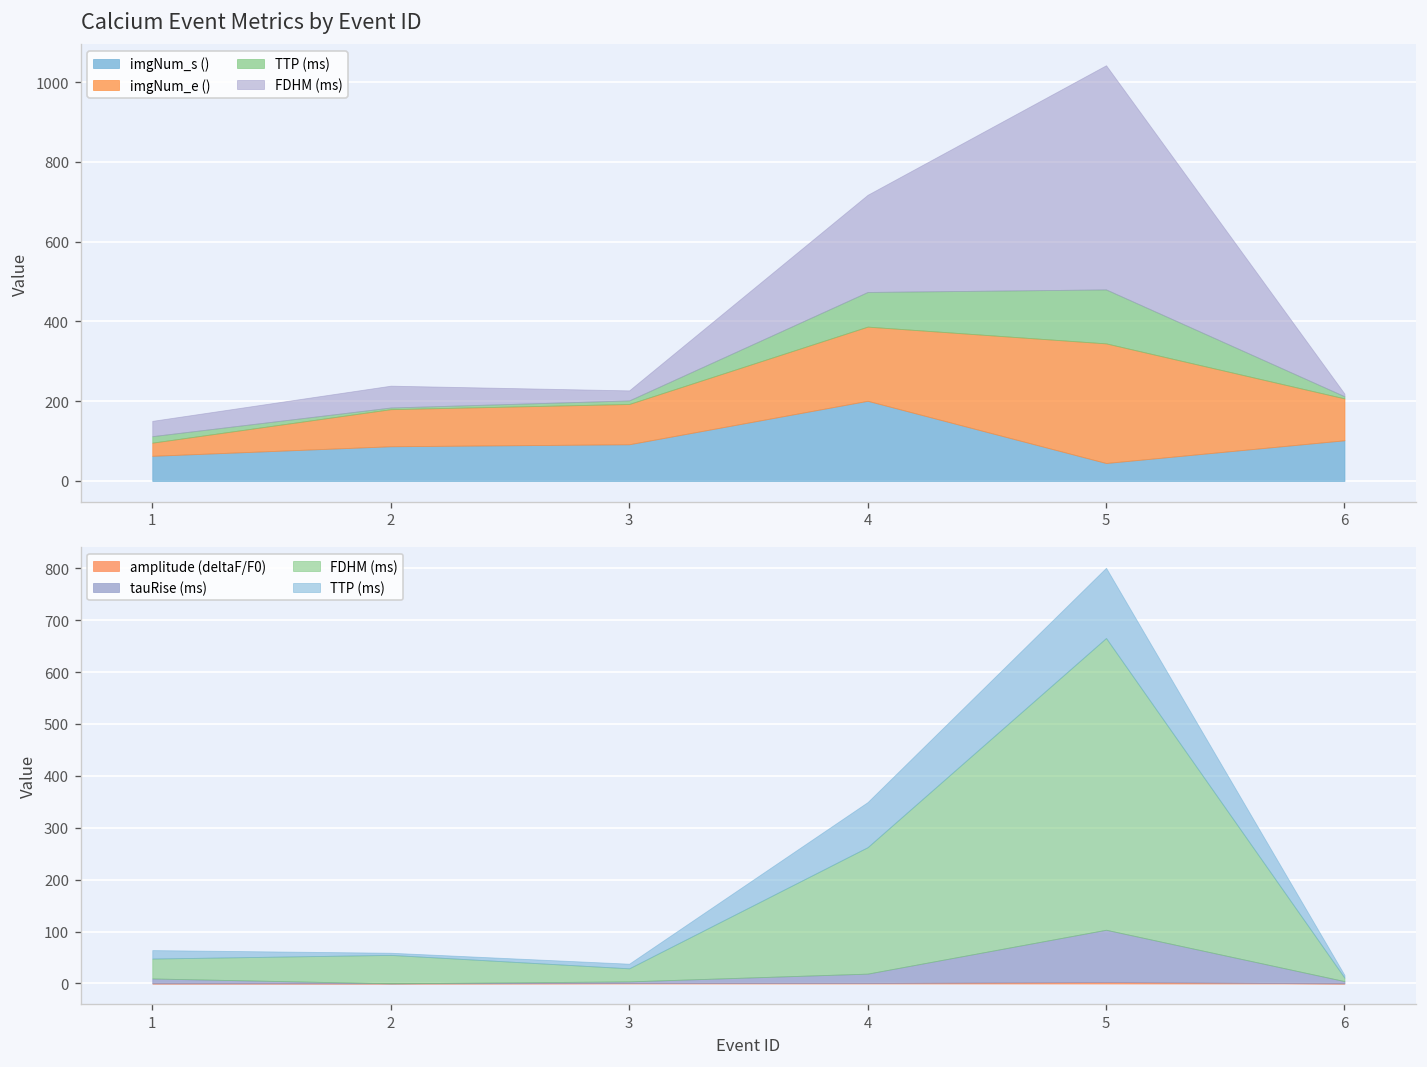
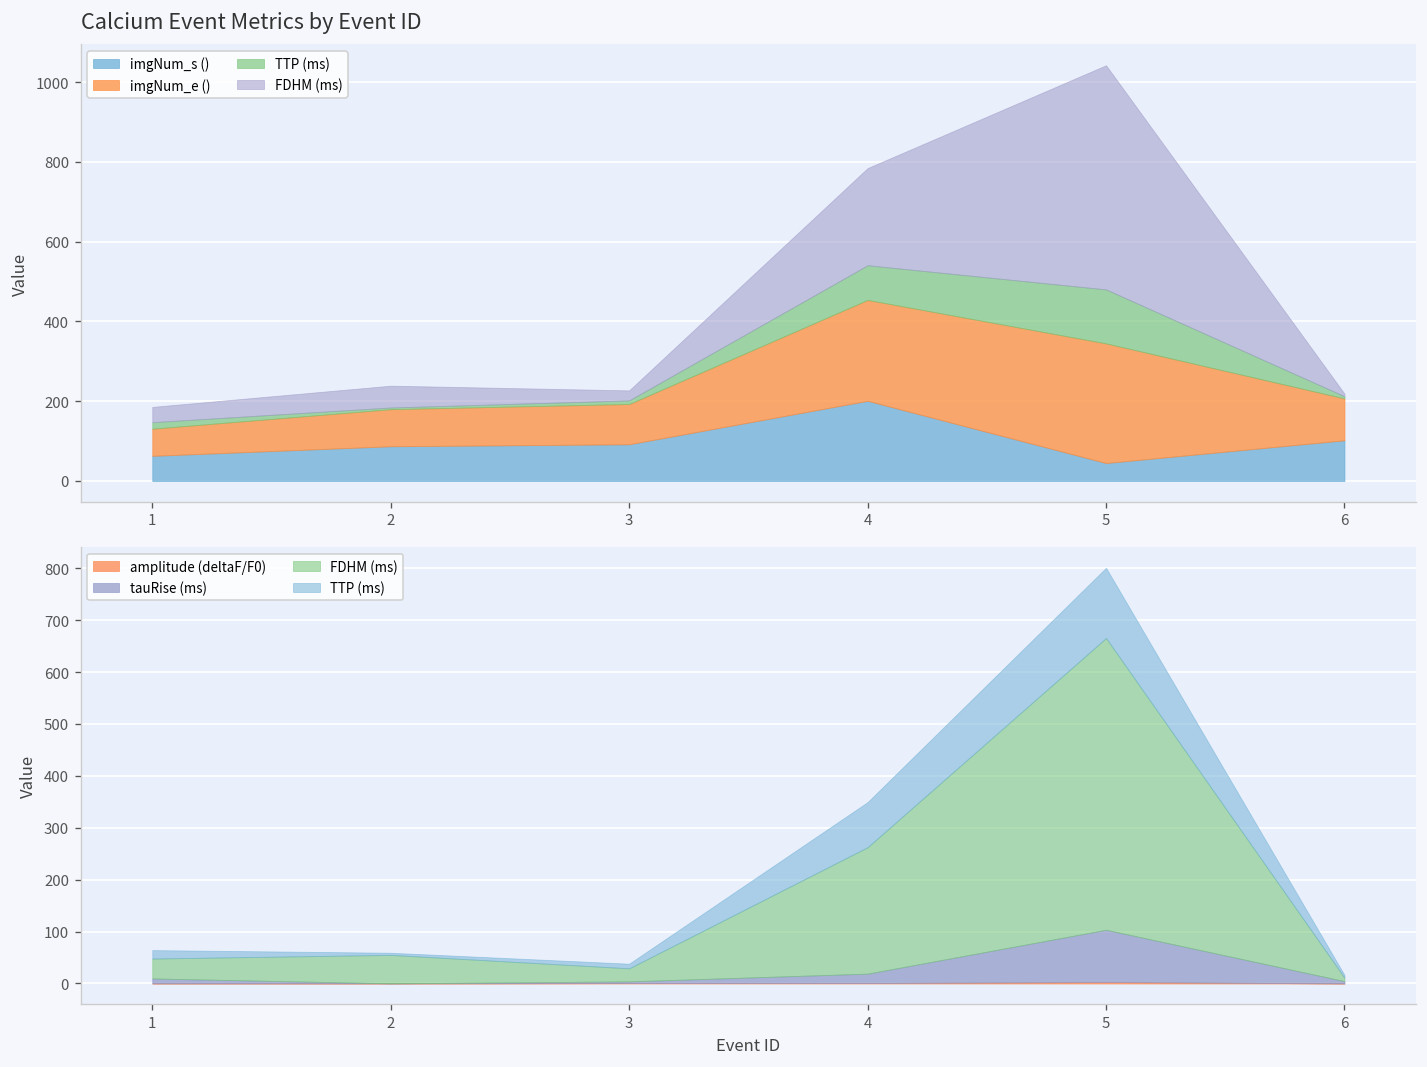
Calcium Event Metrics by Event ID, imgNum_e (), 1: 30 -> 70
Calcium Event Metrics by Event ID, imgNum_e (), 4: 190 -> 250
